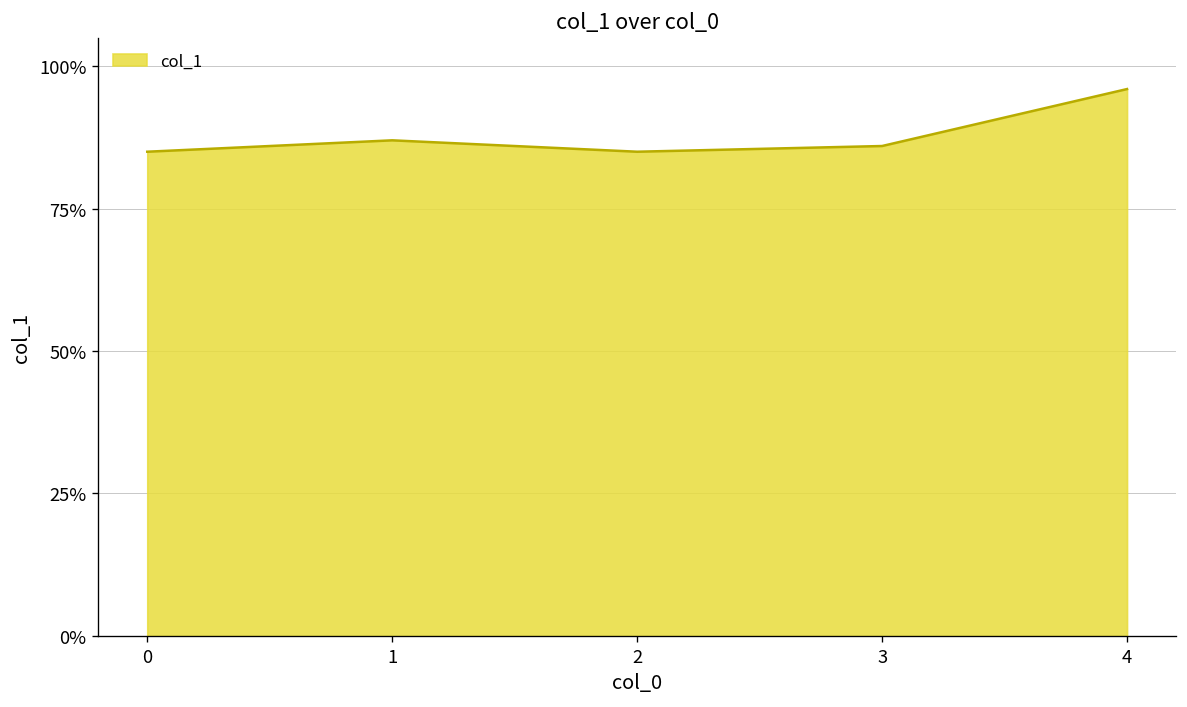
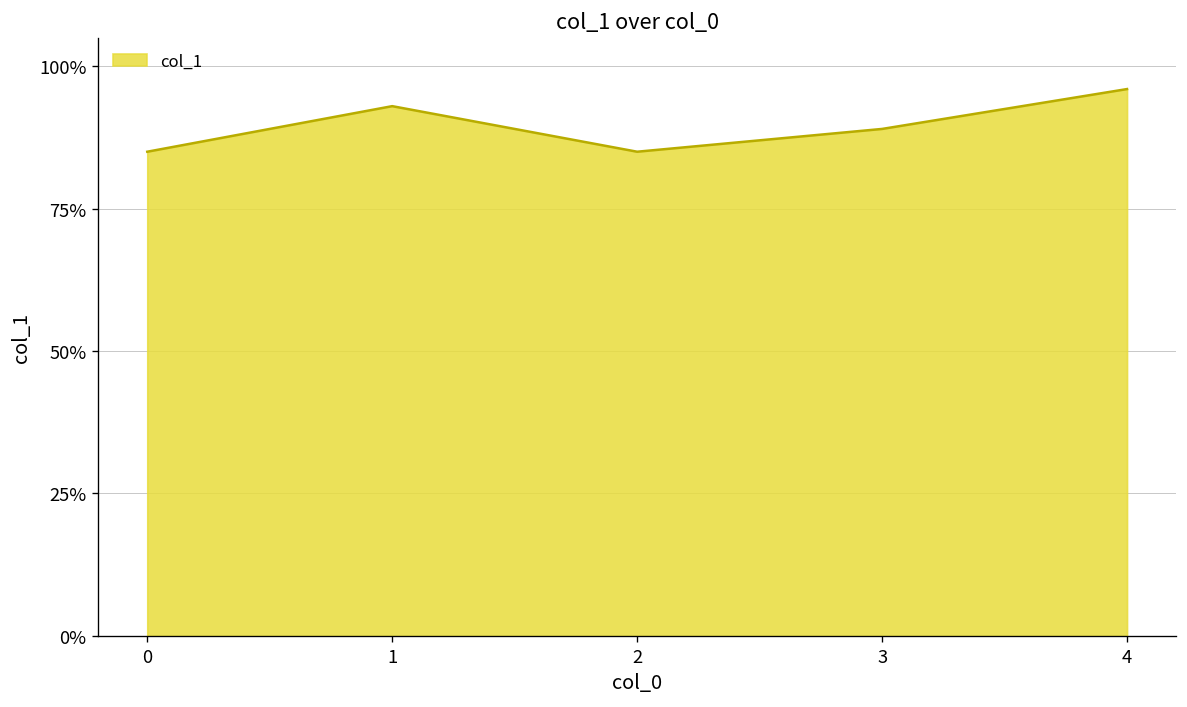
1: 87% -> 93%
3: 86% -> 89%
